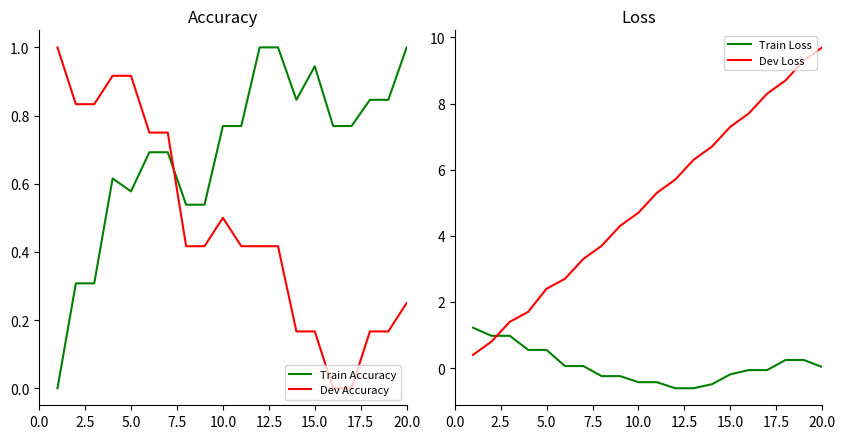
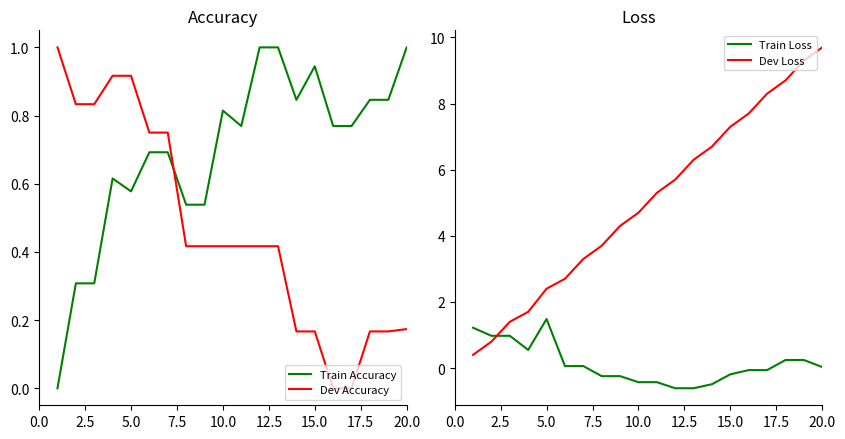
Accuracy, Train Accuracy, 10.0: 0.77 -> 0.81
Accuracy, Dev Accuracy, 10.0: 0.50 -> 0.42
Accuracy, Dev Accuracy, 20.0: 0.25 -> 0.17
Loss, Train Loss, 5.0: 0.5 -> 1.5
